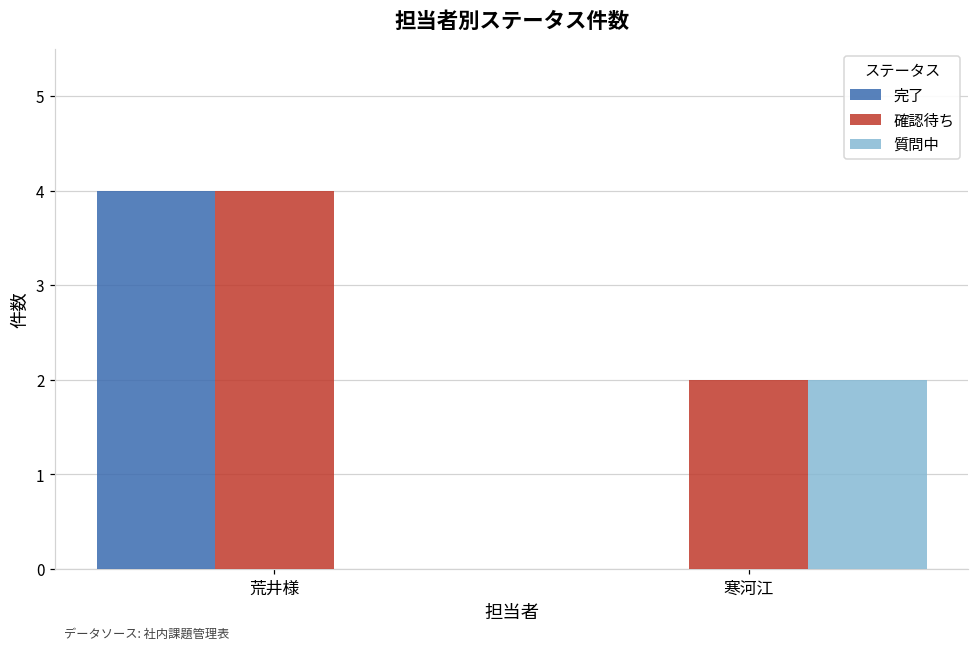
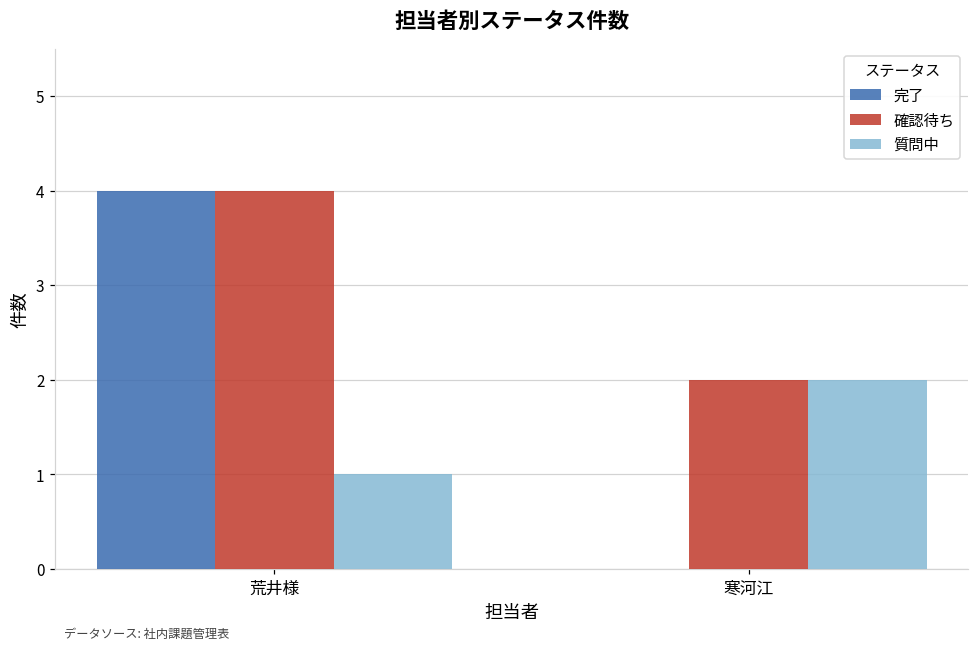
質問中, 荒井様: 0 -> 1
